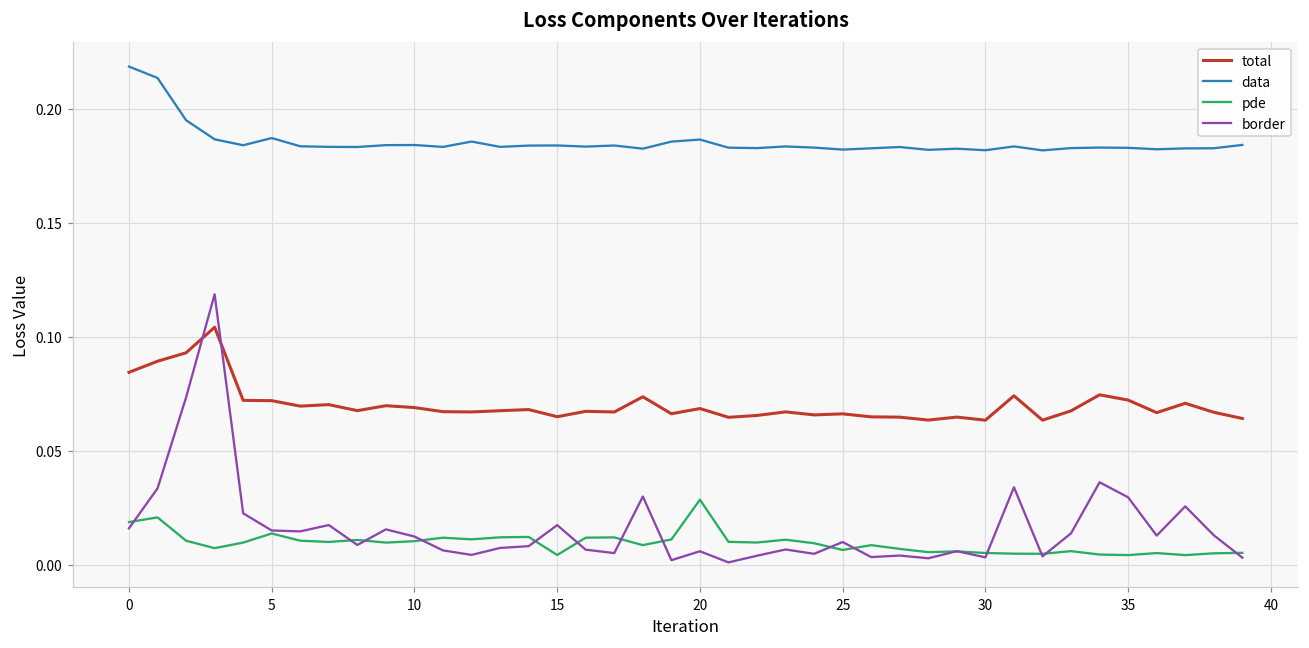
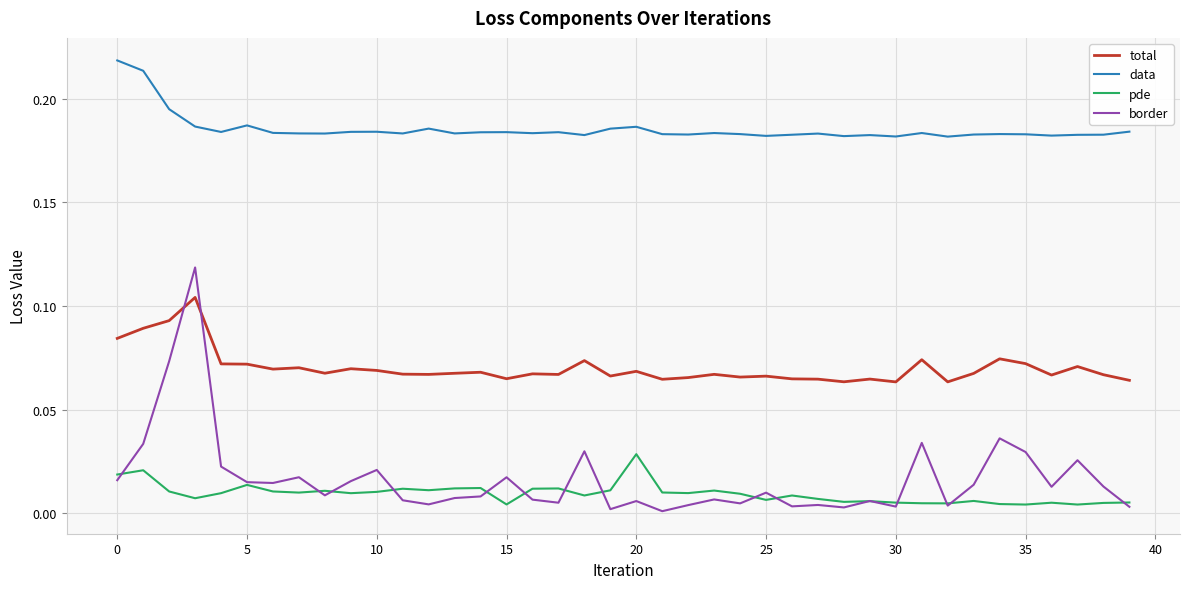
border, 10: 0.012 -> 0.021
